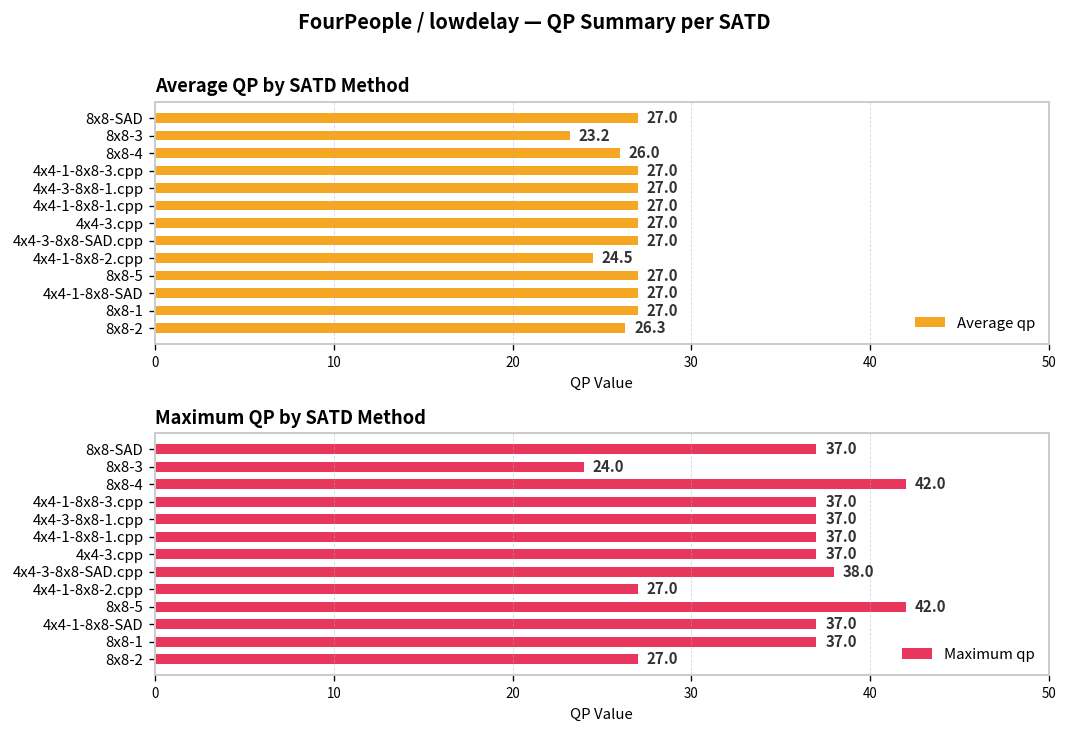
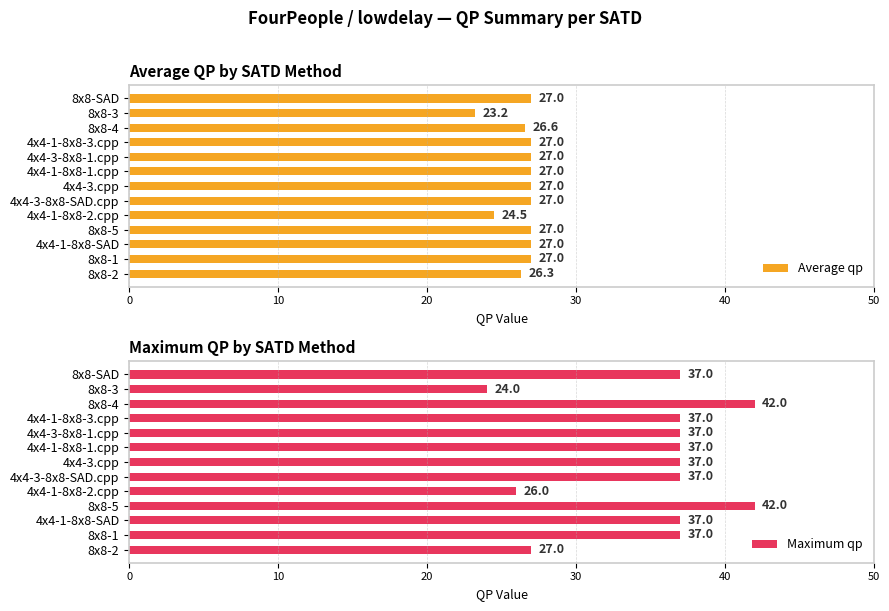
Average QP by SATD Method, 8x8-4: 26.0 -> 26.6
Maximum QP by SATD Method, 4x4-3-8x8-SAD.cpp: 38.0 -> 37.0
Maximum QP by SATD Method, 4x4-1-8x8-2.cpp: 27.0 -> 26.0
